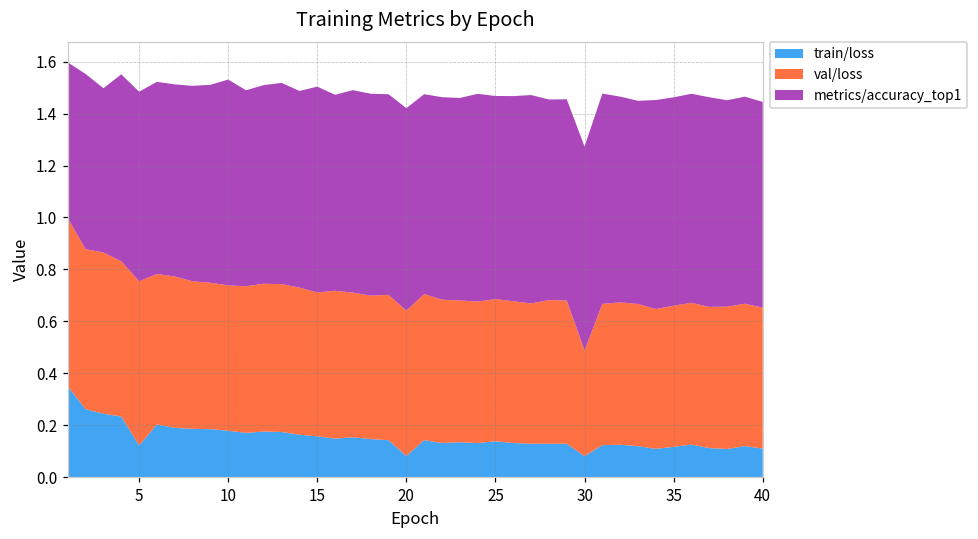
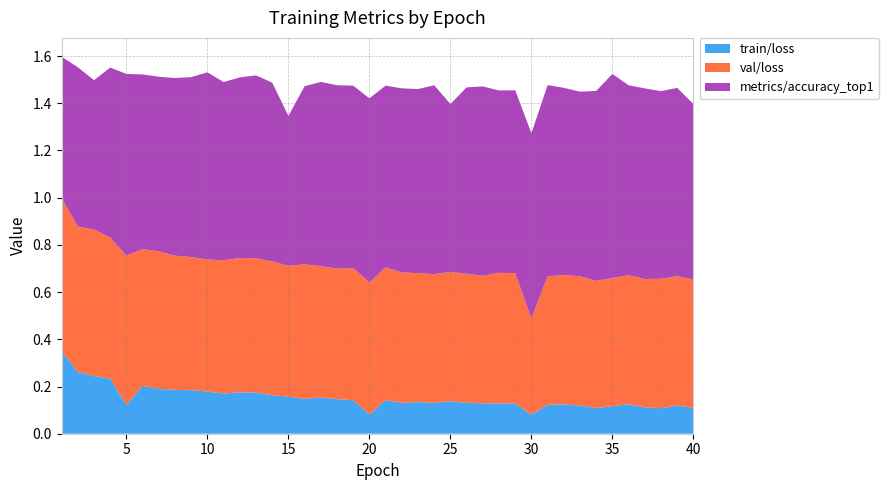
metrics/accuracy_top1, 5: 0.73 -> 0.77
metrics/accuracy_top1, 15: 0.79 -> 0.64
metrics/accuracy_top1, 25: 0.78 -> 0.71
metrics/accuracy_top1, 35: 0.80 -> 0.86
metrics/accuracy_top1, 40: 0.79 -> 0.74
